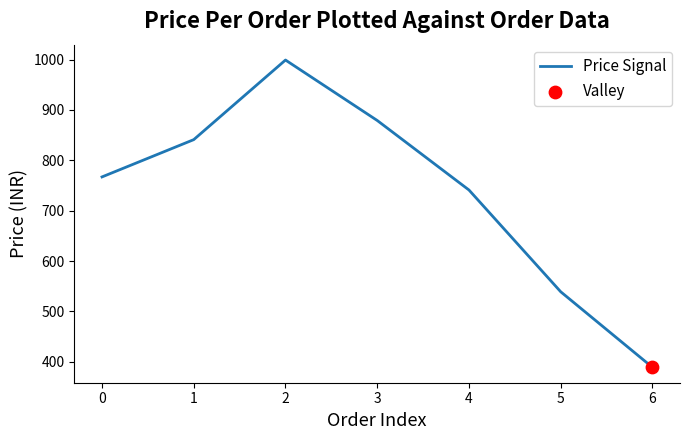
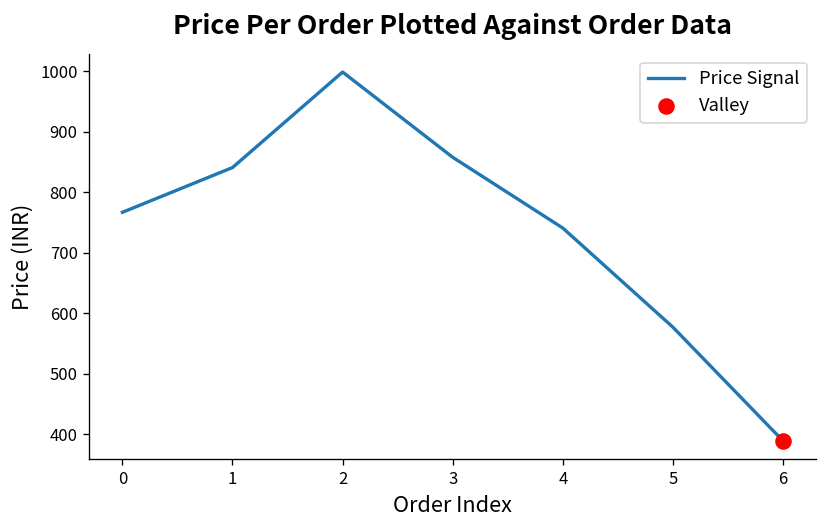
Price Signal, 3: 880 -> 860
Price Signal, 5: 540 -> 580
